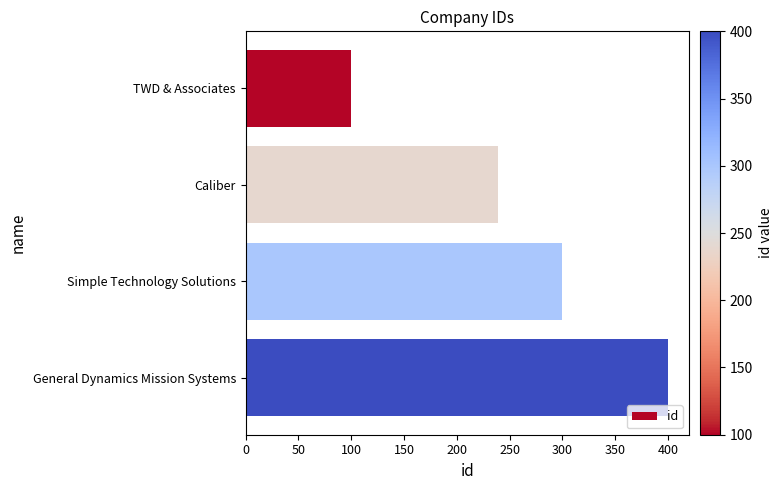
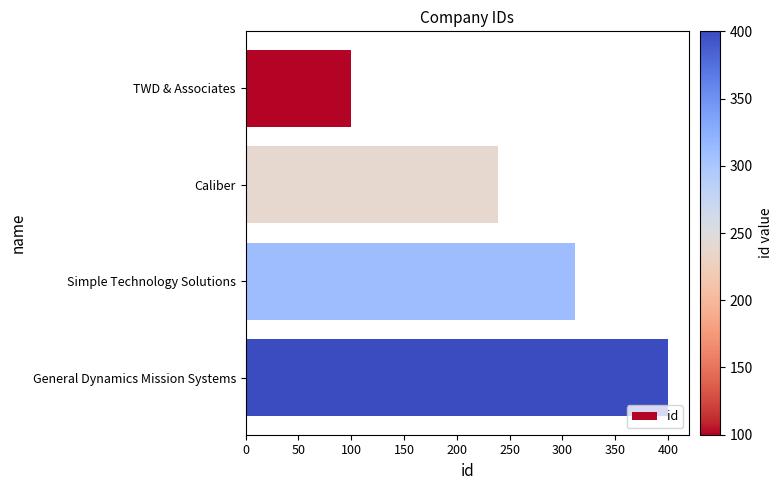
Simple Technology Solutions: 300 -> 312
